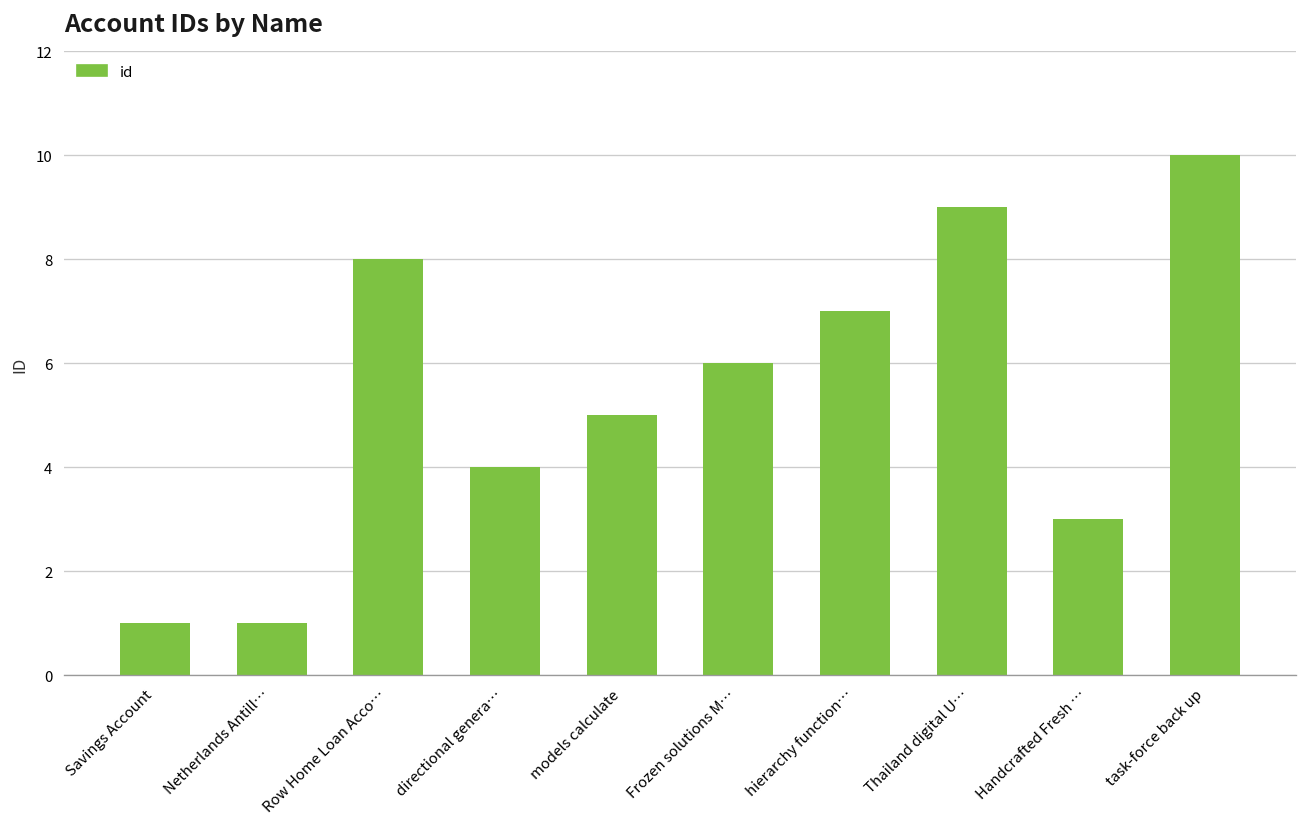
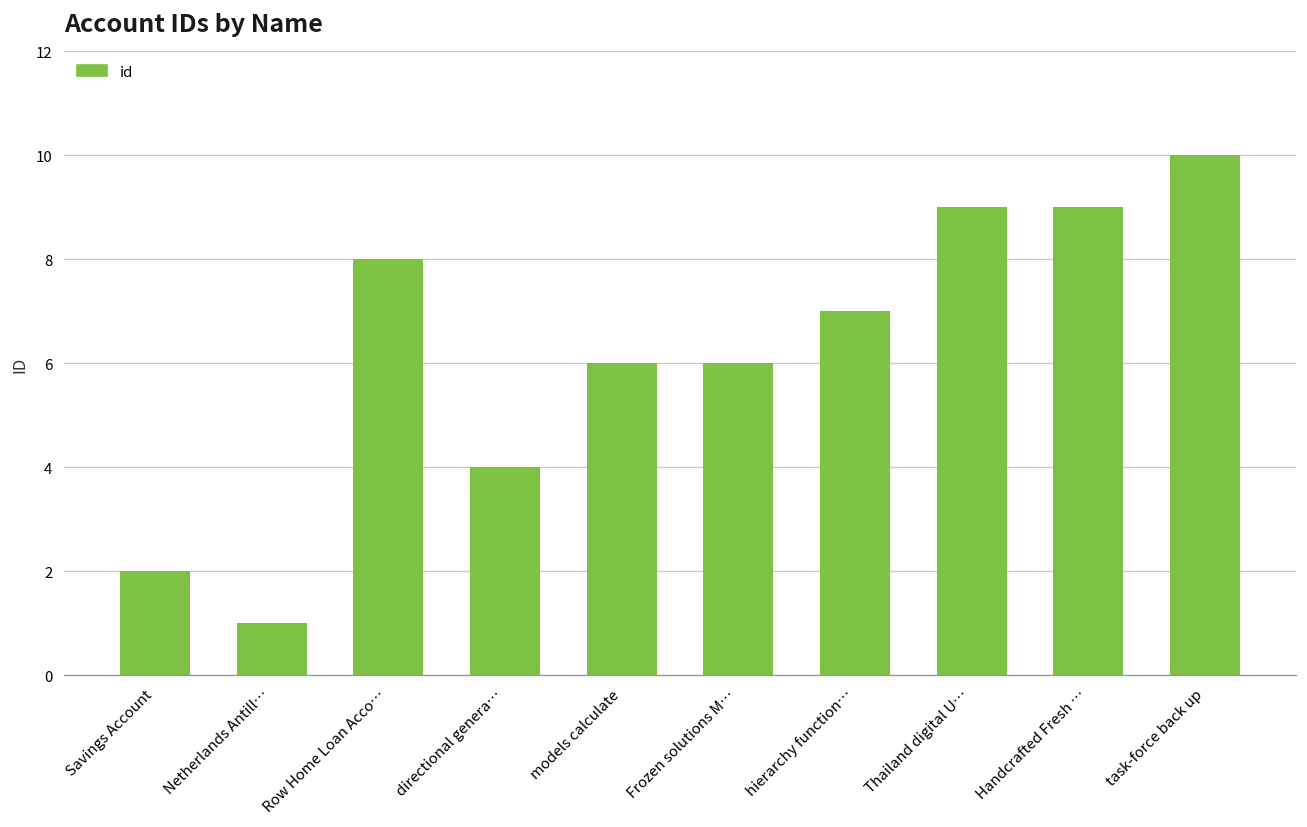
Savings Account: 1 -> 2
models calculate: 5 -> 6
Handcrafted Fresh …: 3 -> 9
